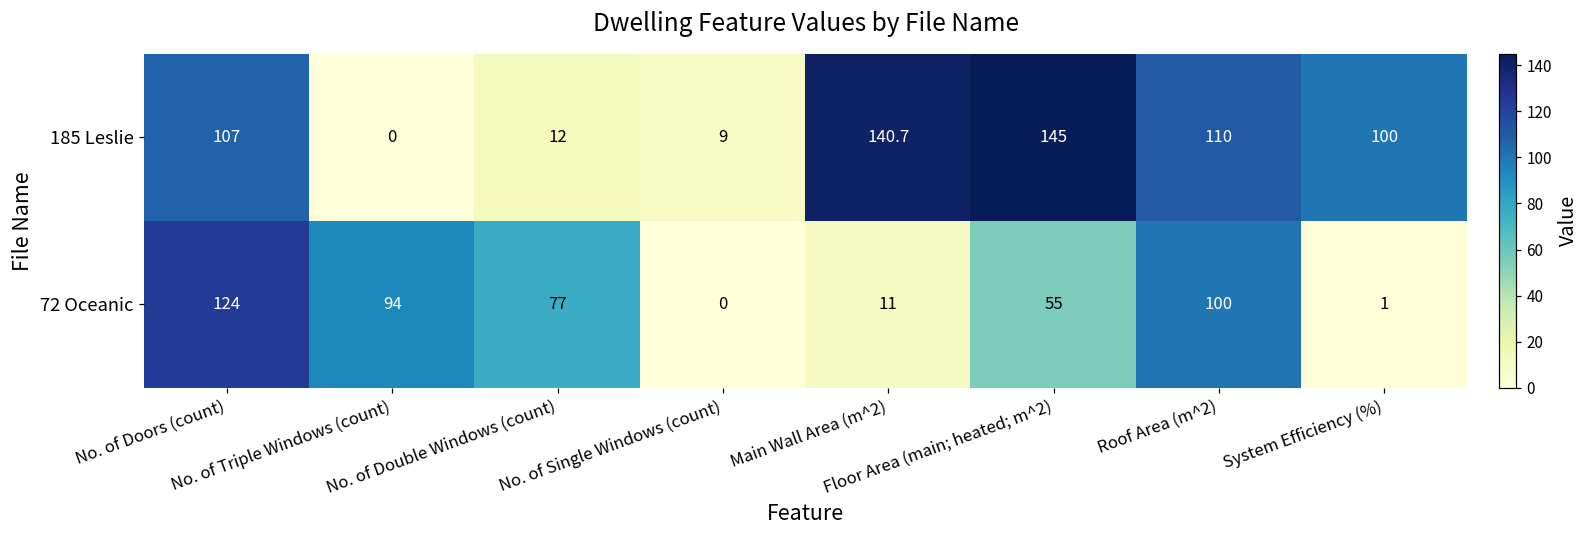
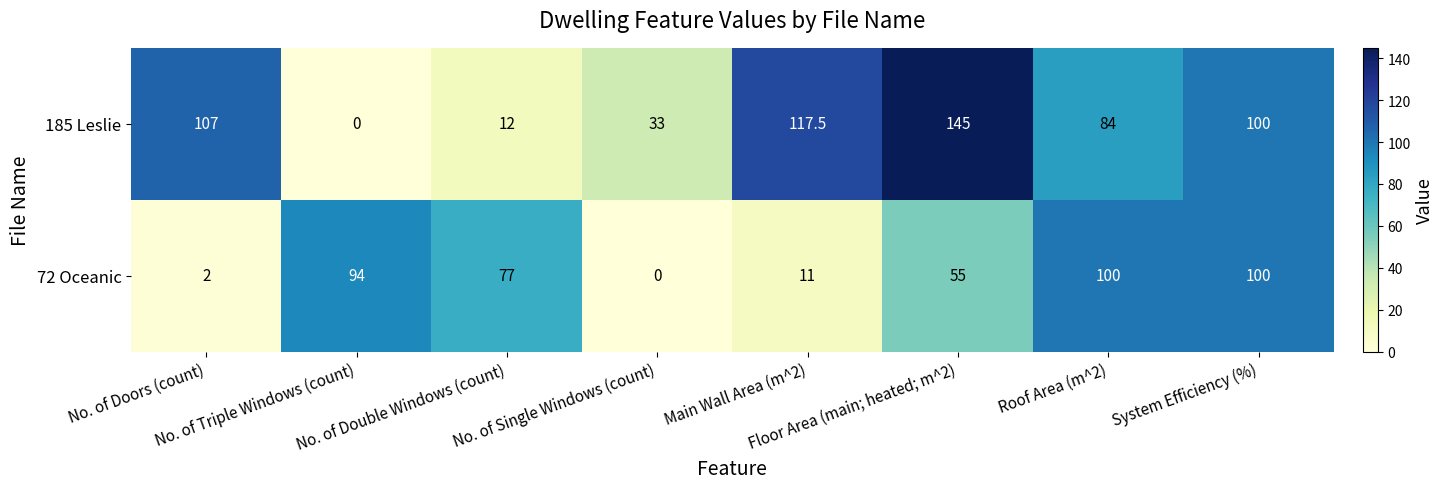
185 Leslie, No. of Single Windows (count): 9 -> 33
185 Leslie, Main Wall Area (m^2): 140.7 -> 117.5
185 Leslie, Roof Area (m^2): 110 -> 84
72 Oceanic, No. of Doors (count): 124 -> 2
72 Oceanic, System Efficiency (%): 1 -> 100
